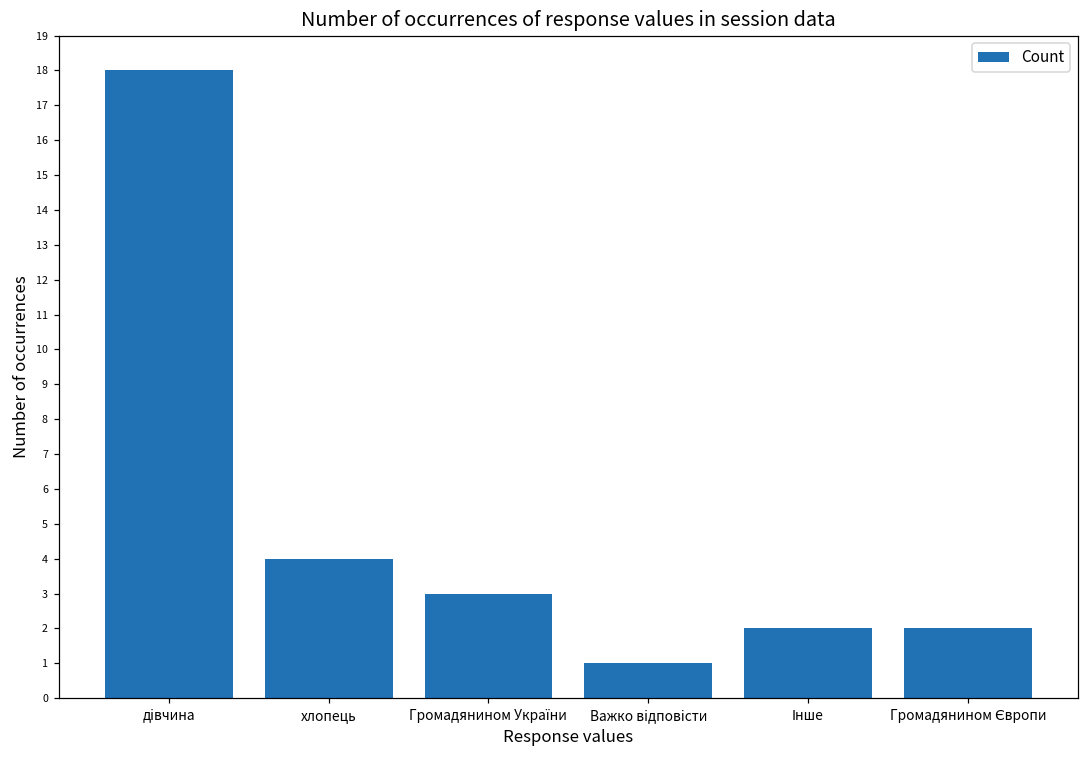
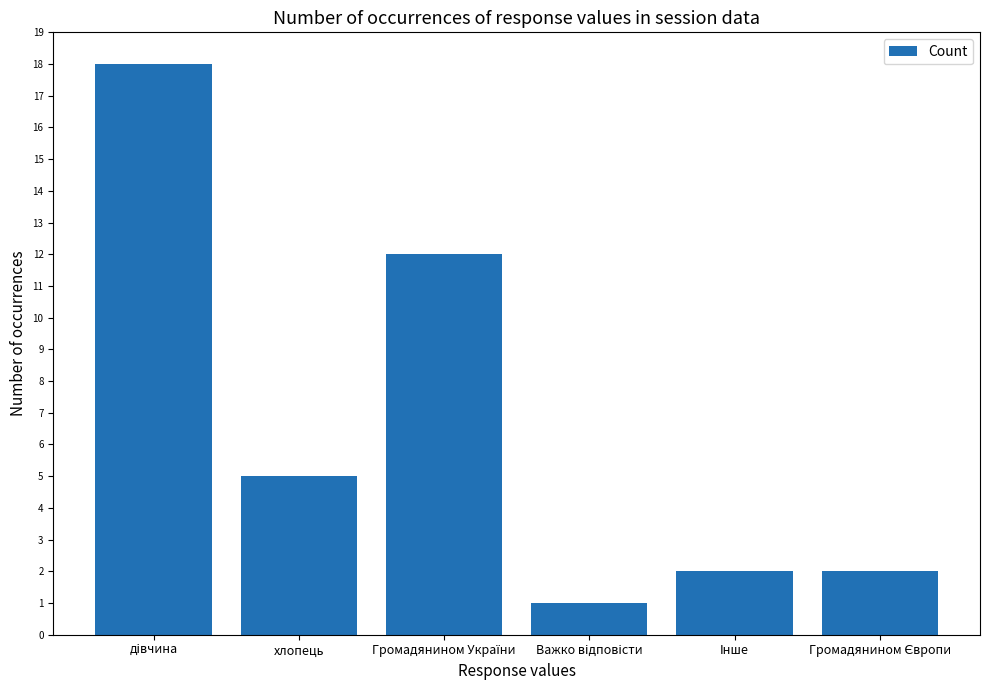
хлопець: 4 -> 5
Громадянином України: 3 -> 12
